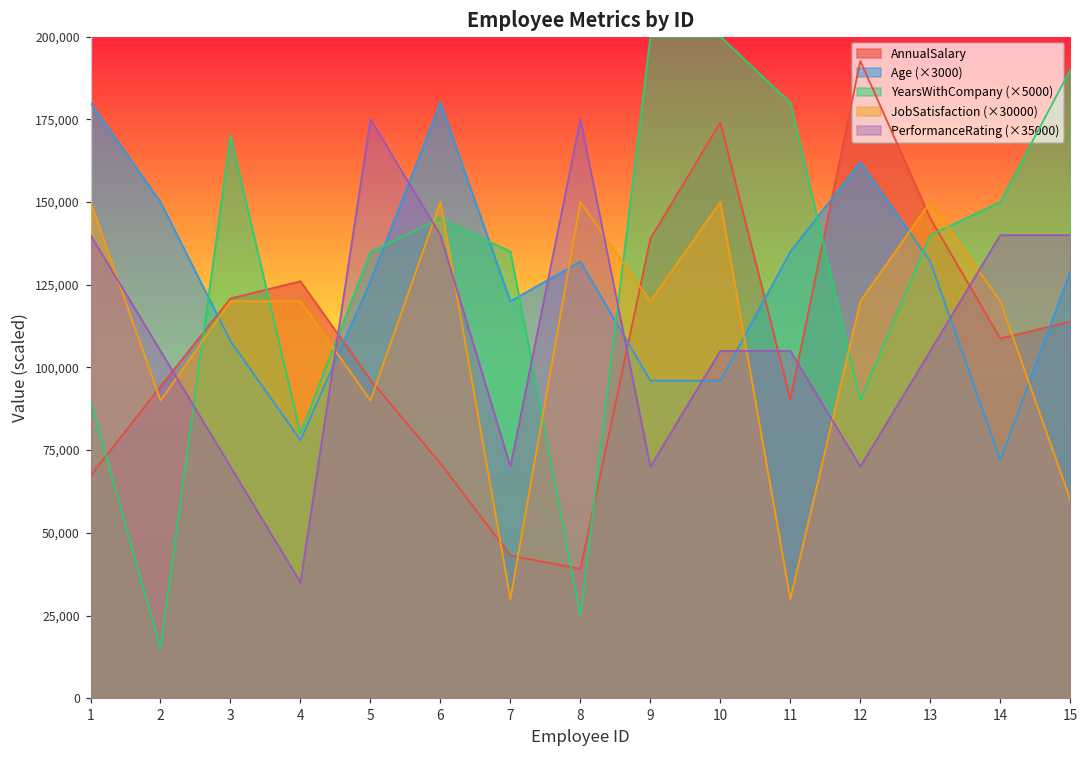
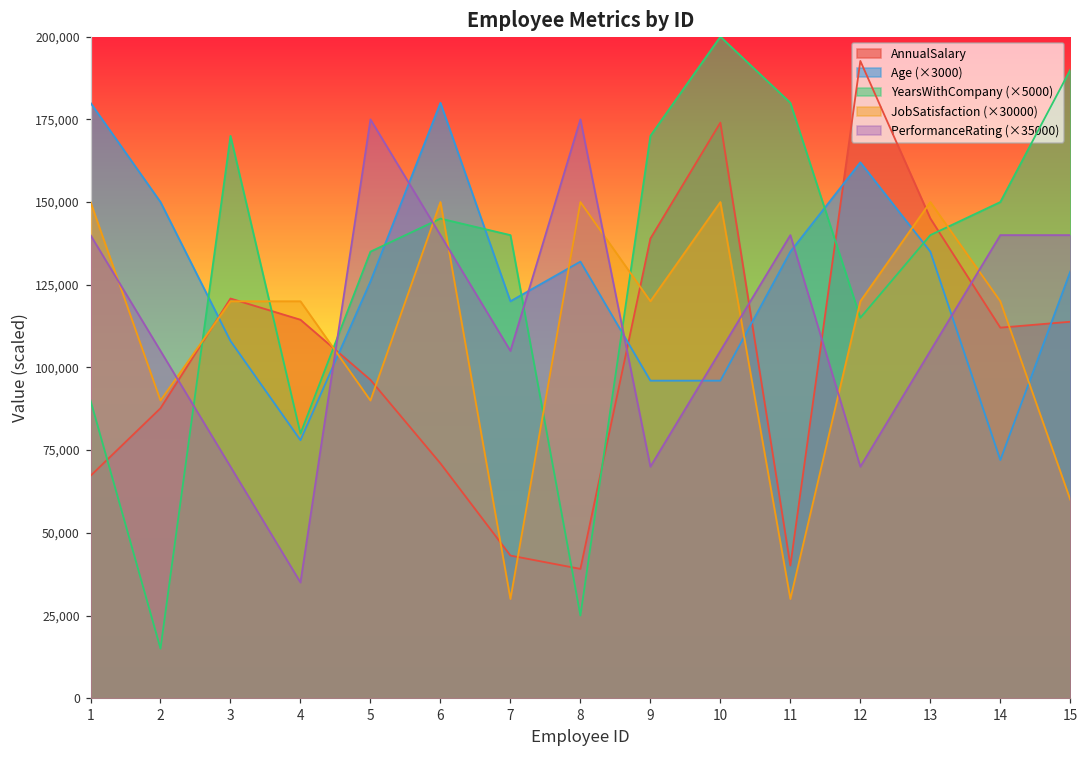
AnnualSalary, 2: 94,000 -> 88,000
AnnualSalary, 4: 126,000 -> 114,000
YearsWithCompany (×5000), 7: 135,000 -> 140,000
PerformanceRating (×35000), 7: 70,000 -> 105,000
YearsWithCompany (×5000), 9: 200,000 -> 170,000
AnnualSalary, 11: 90,000 -> 40,000
PerformanceRating (×35000), 11: 105,000 -> 140,000
YearsWithCompany (×5000), 12: 90,000 -> 115,000
Age (×3000), 13: 132,000 -> 135,000
AnnualSalary, 14: 109,000 -> 112,000
